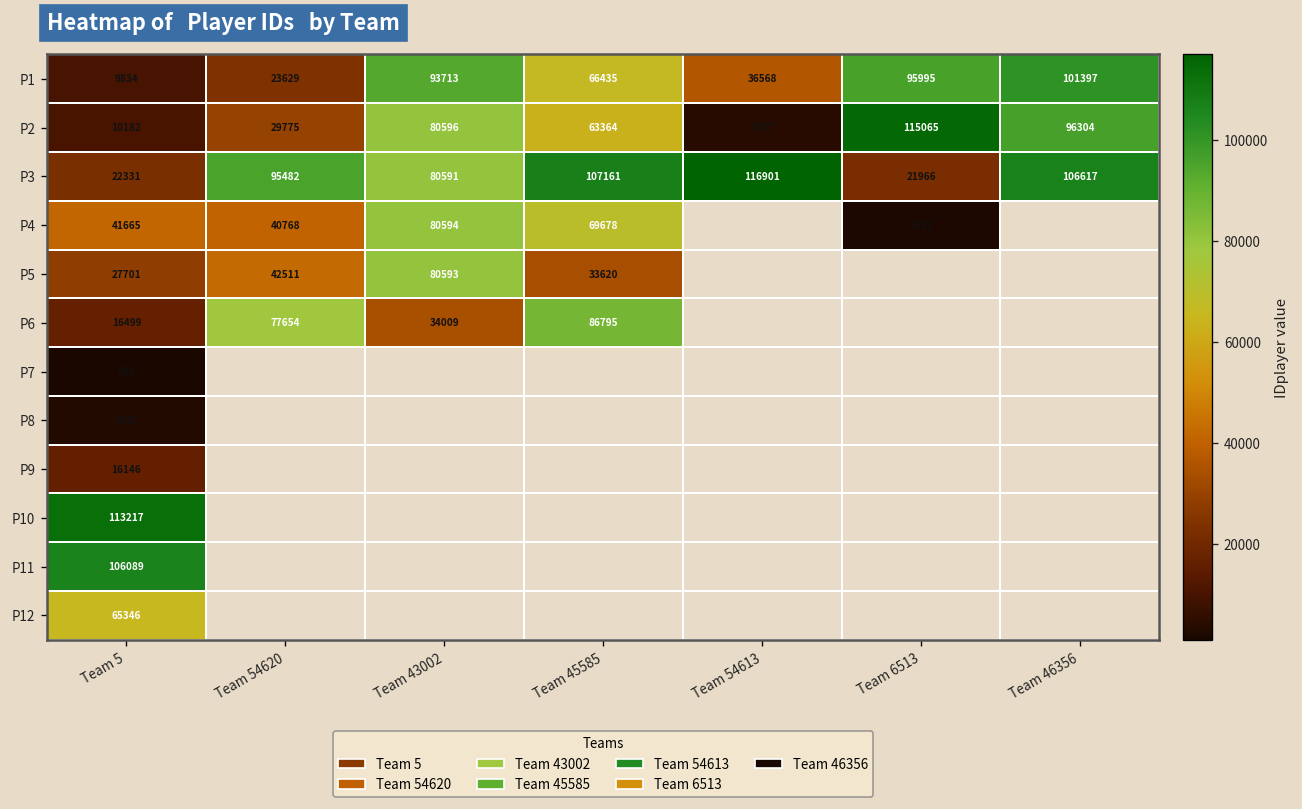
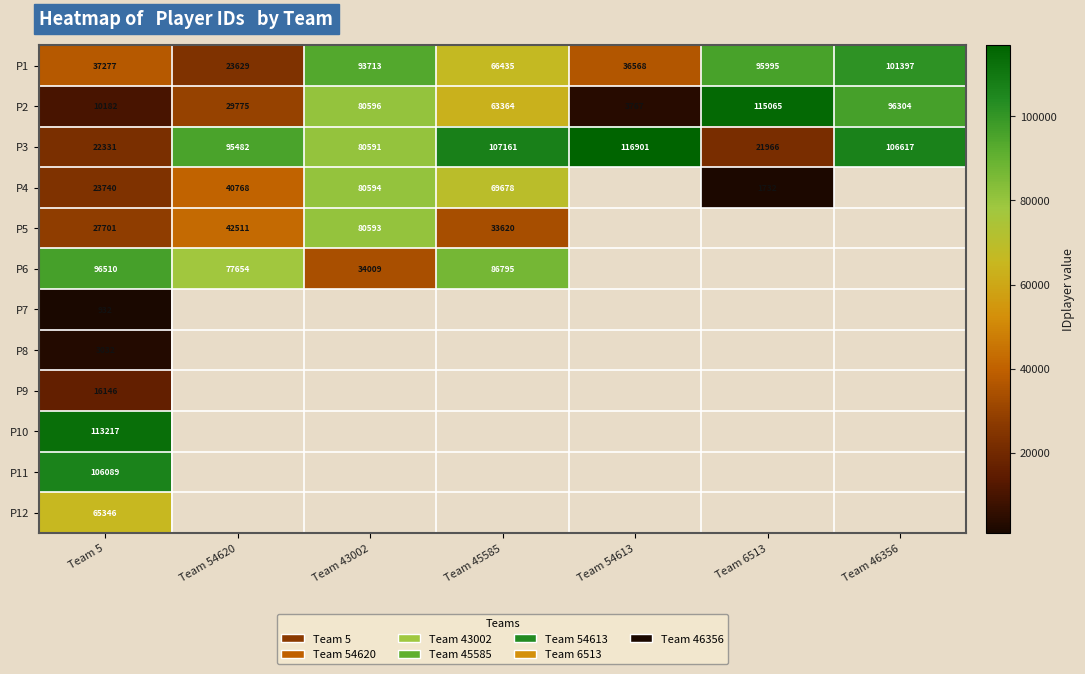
P1, Team 5: 9834 -> 37277
P4, Team 5: 41665 -> 23740
P6, Team 5: 16499 -> 96510
